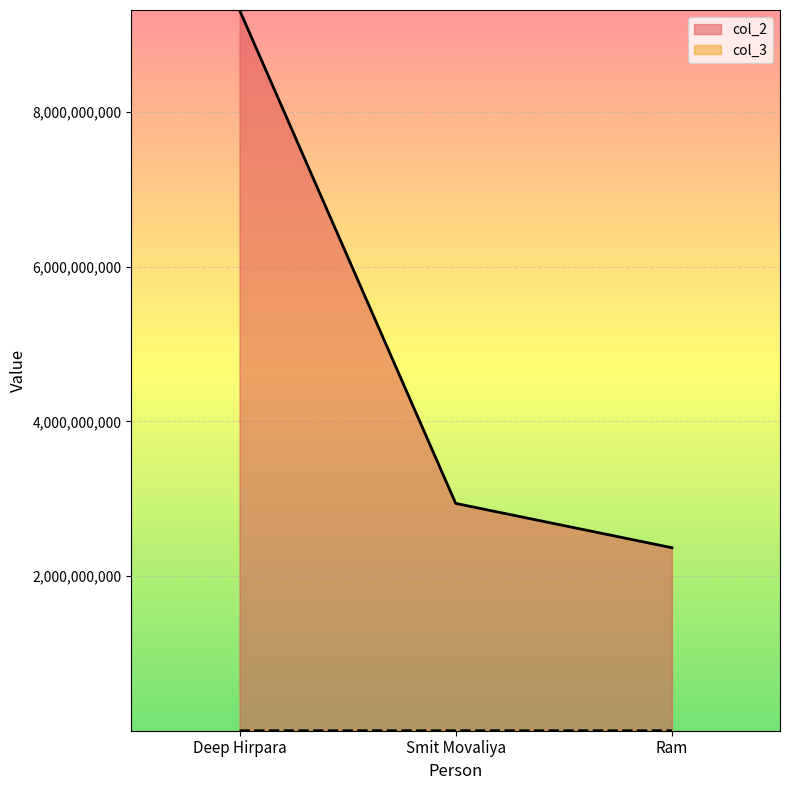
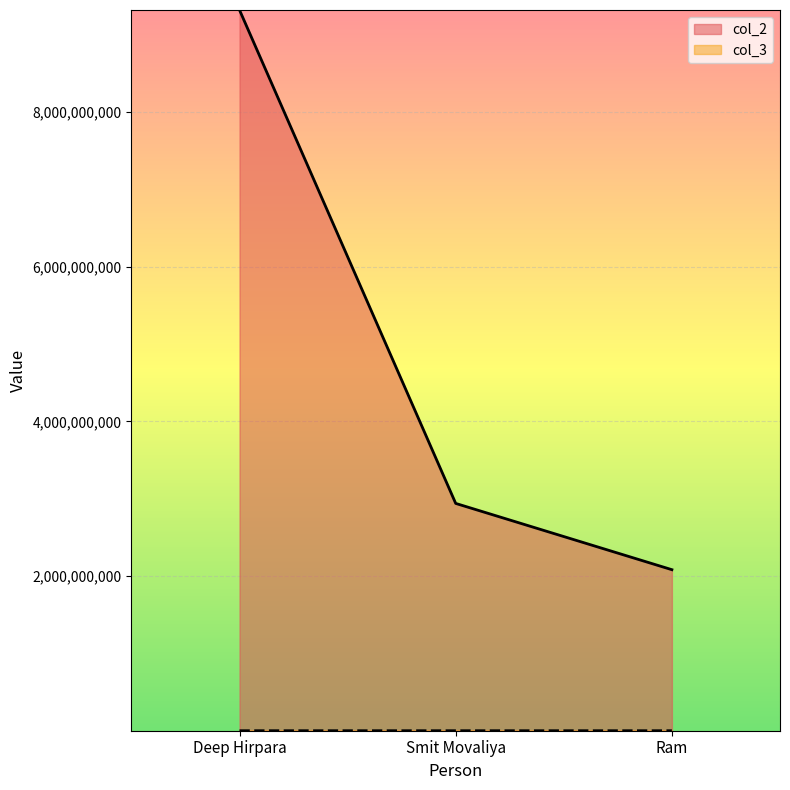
col_2, Ram: 2,400,000,000 -> 2,100,000,000
